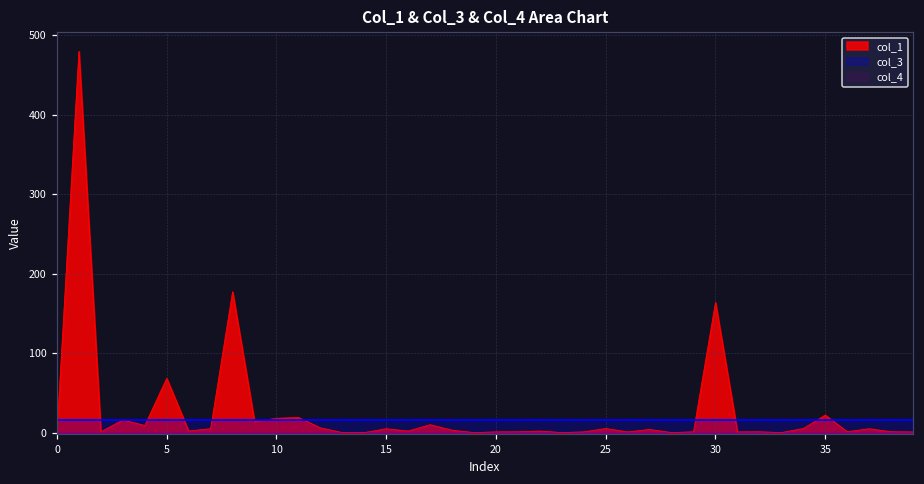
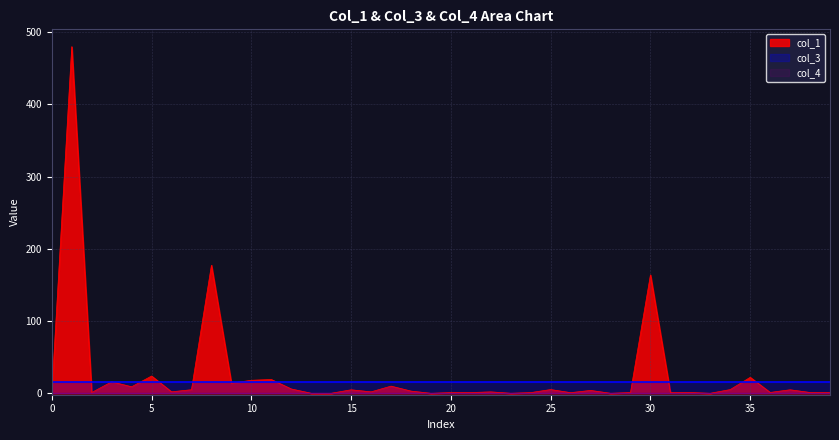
col_1, 5: 70 -> 20
